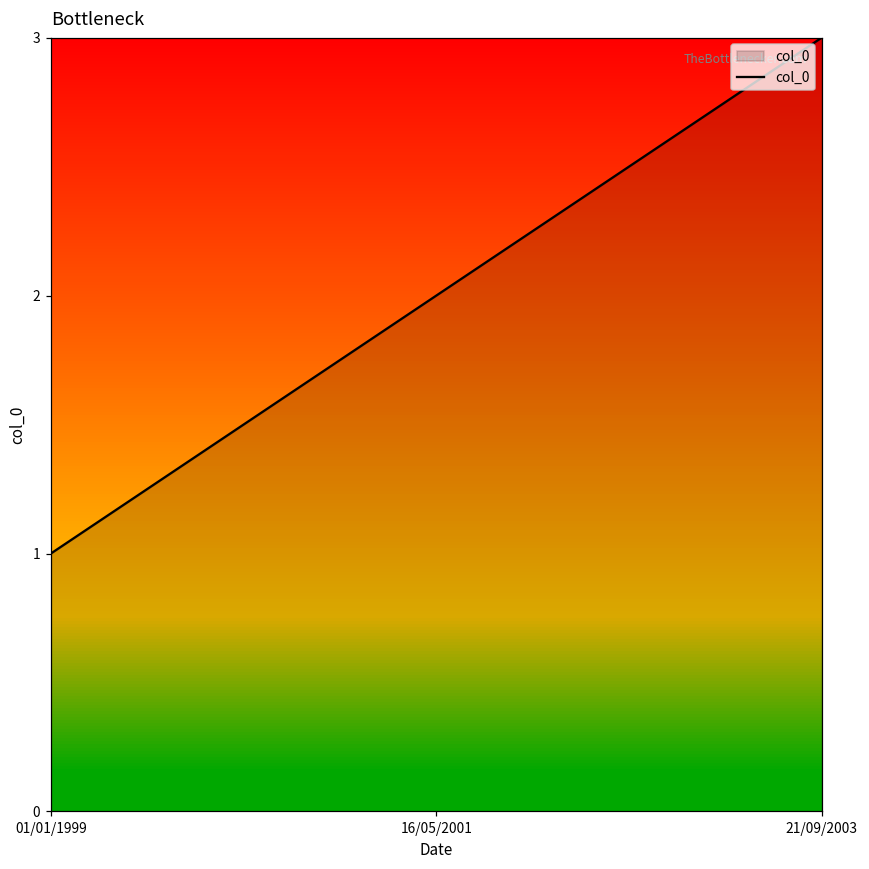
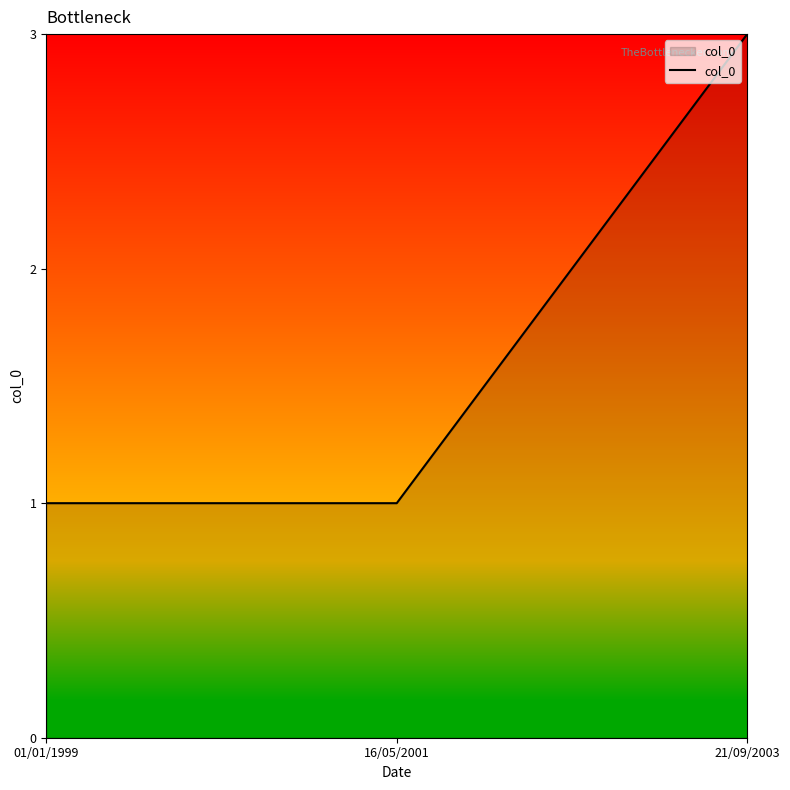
16/05/2001: 2 -> 1
